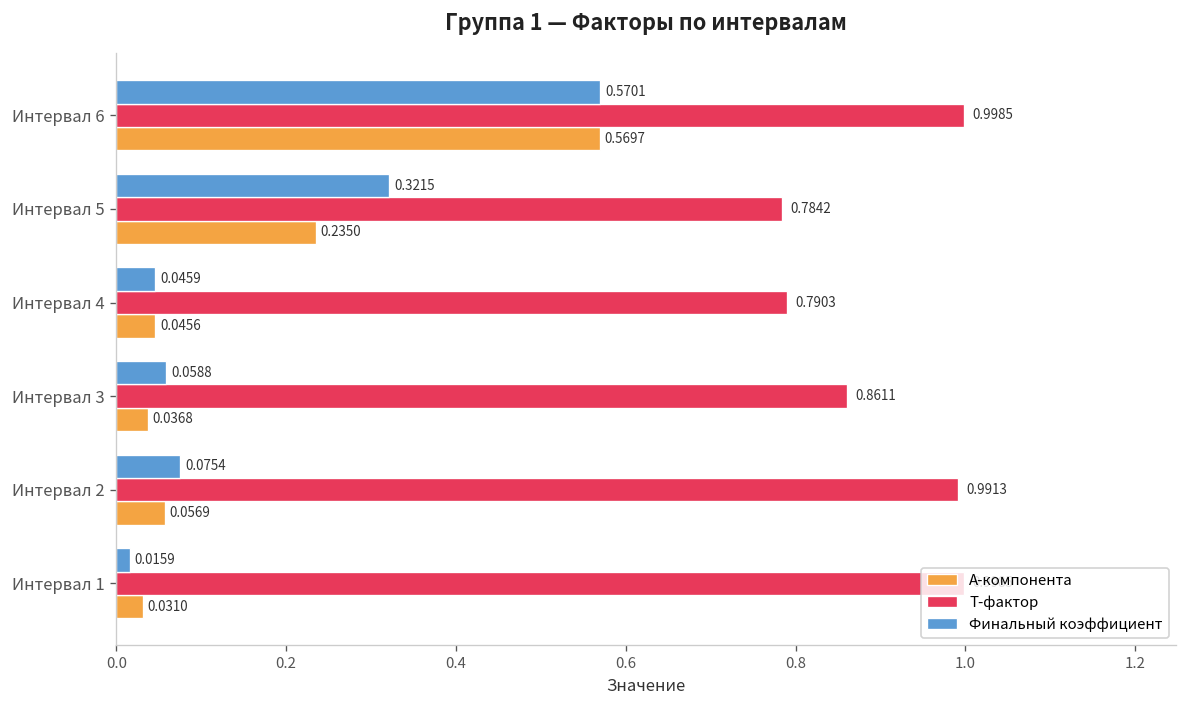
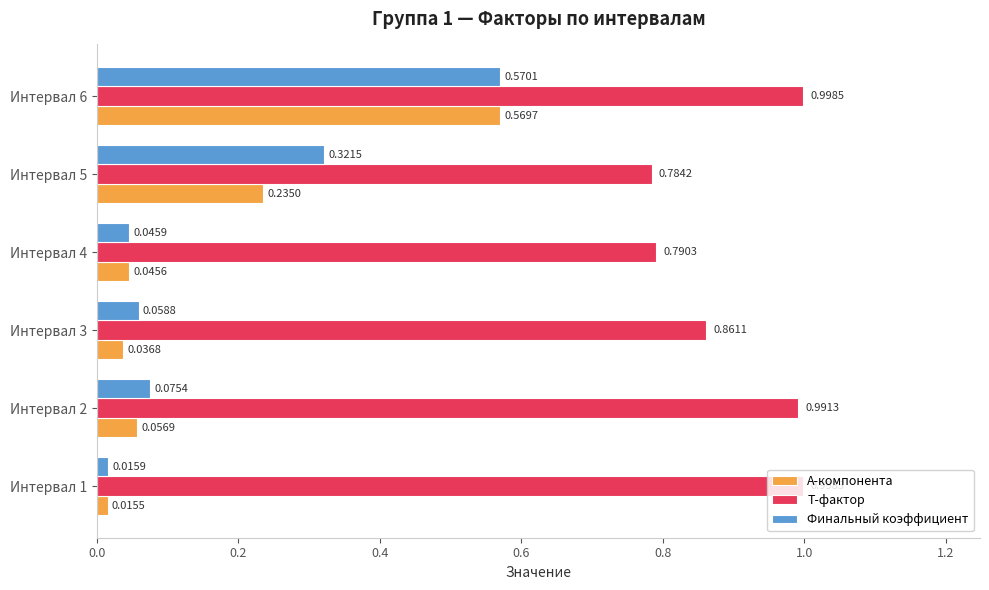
A-компонента, Интервал 1: 0.0310 -> 0.0155
